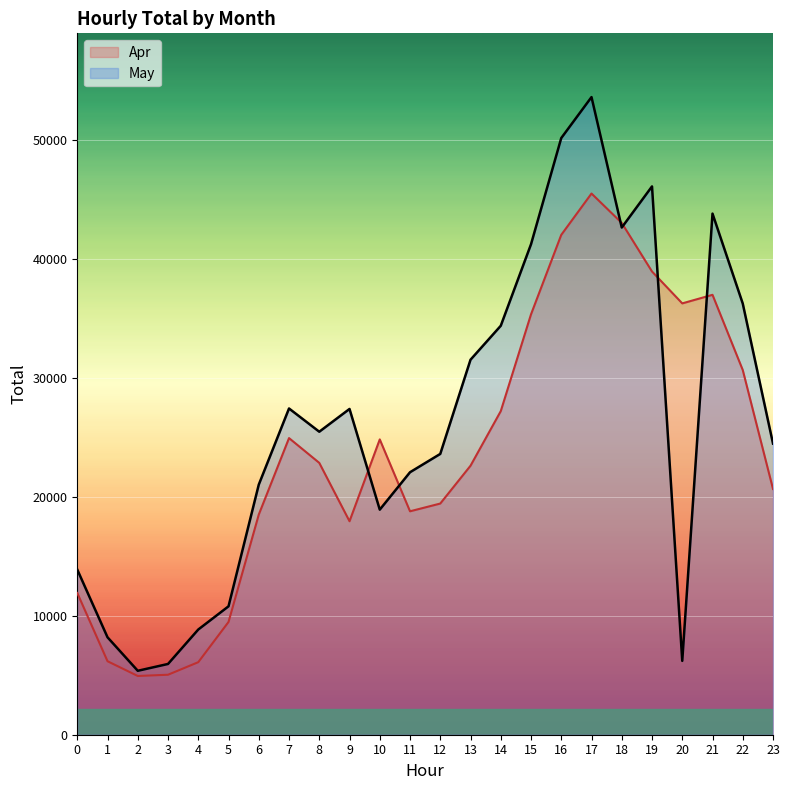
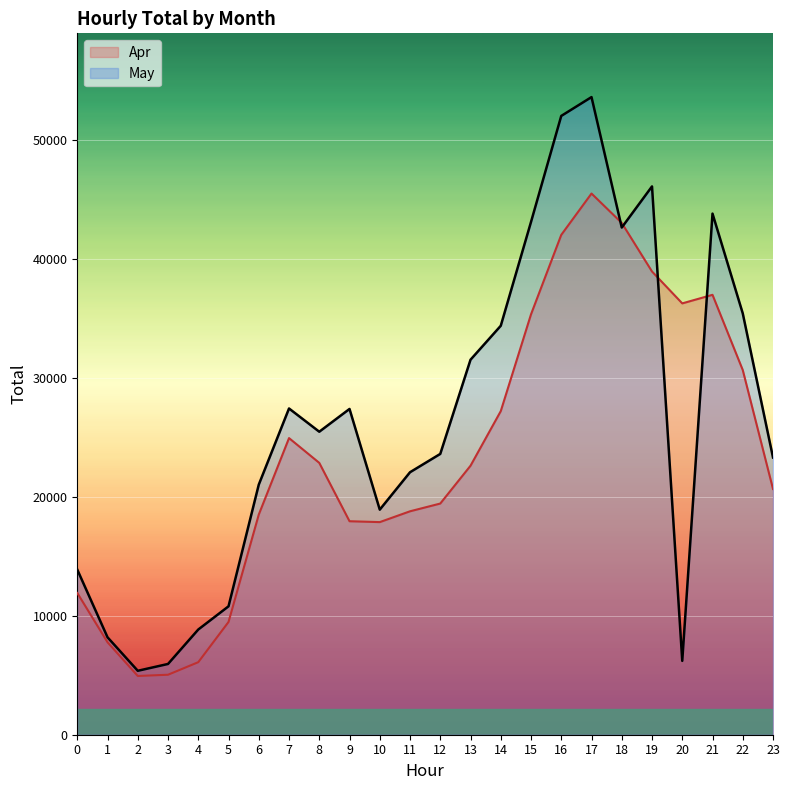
Apr, 1: 6200 -> 7800
Apr, 10: 24800 -> 17900
May, 15: 41200 -> 43100
May, 16: 50100 -> 52000
May, 22: 36200 -> 35400
May, 23: 24500 -> 23300
